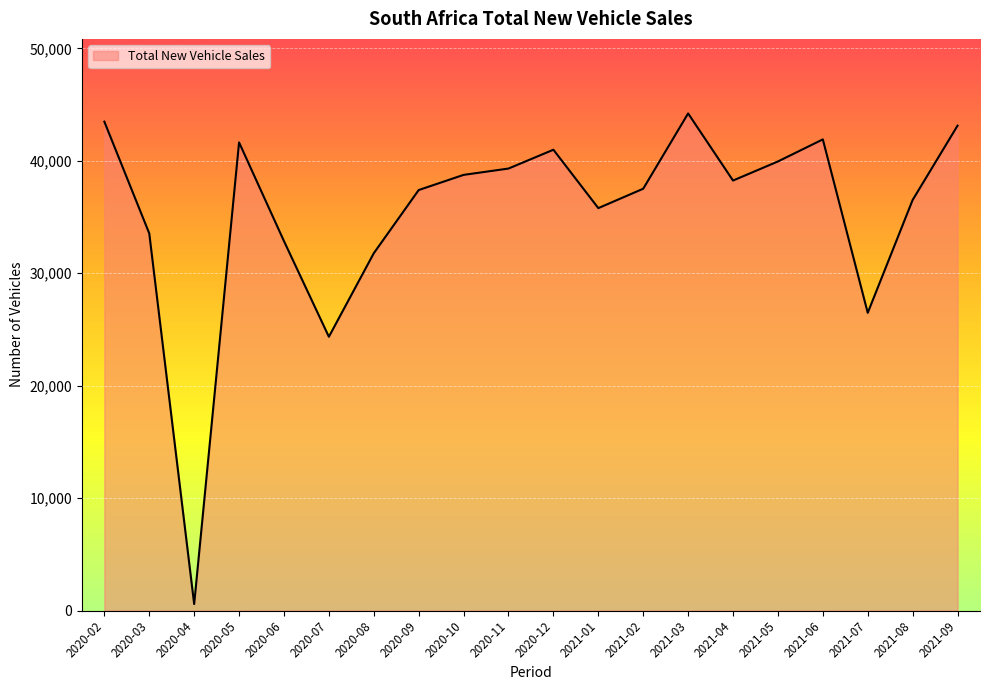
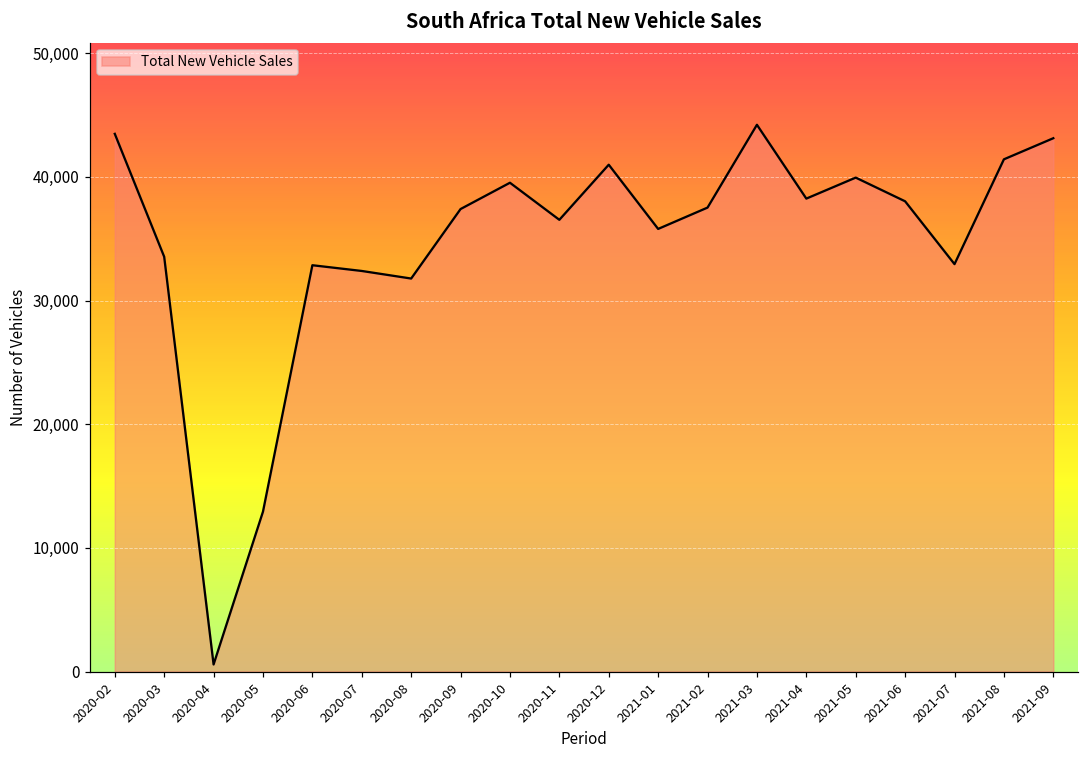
2020-05: 41,600 -> 12,900
2020-07: 24,400 -> 32,400
2020-10: 38,800 -> 39,500
2020-11: 39,300 -> 36,500
2021-06: 41,900 -> 38,000
2021-07: 26,500 -> 32,900
2021-08: 36,500 -> 41,400
